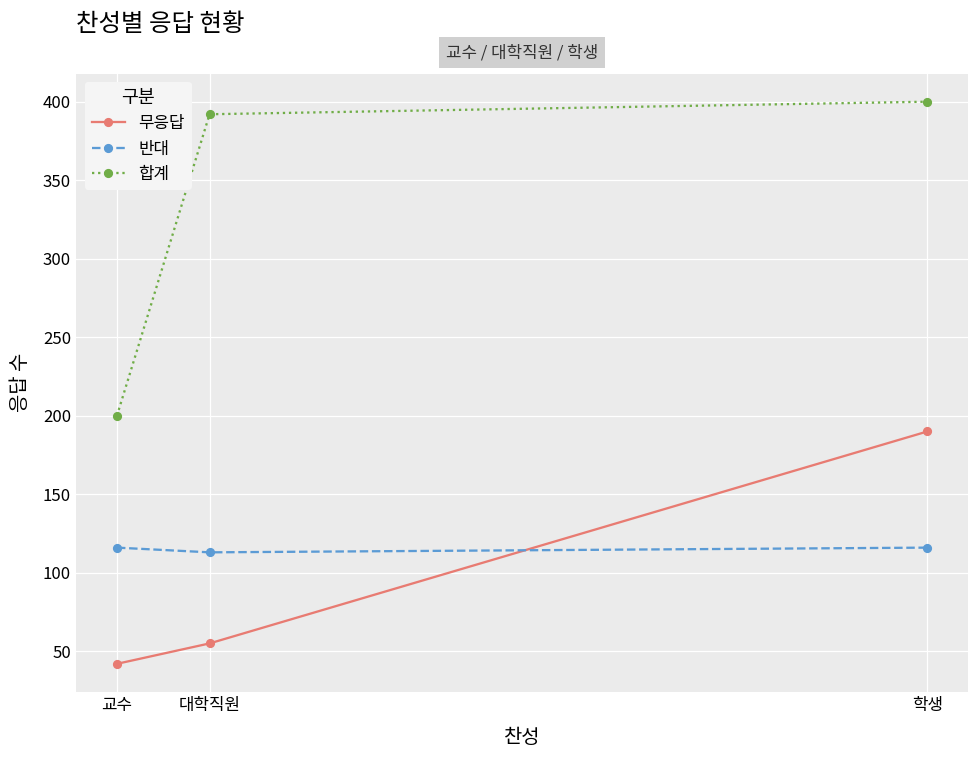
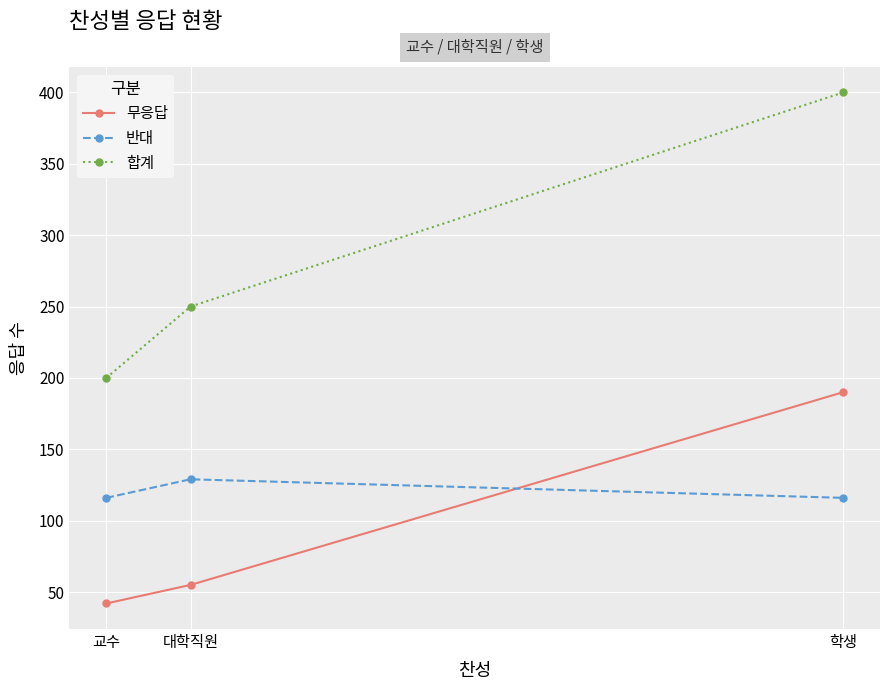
반대, 대학직원: 113 -> 129
합계, 대학직원: 392 -> 250
